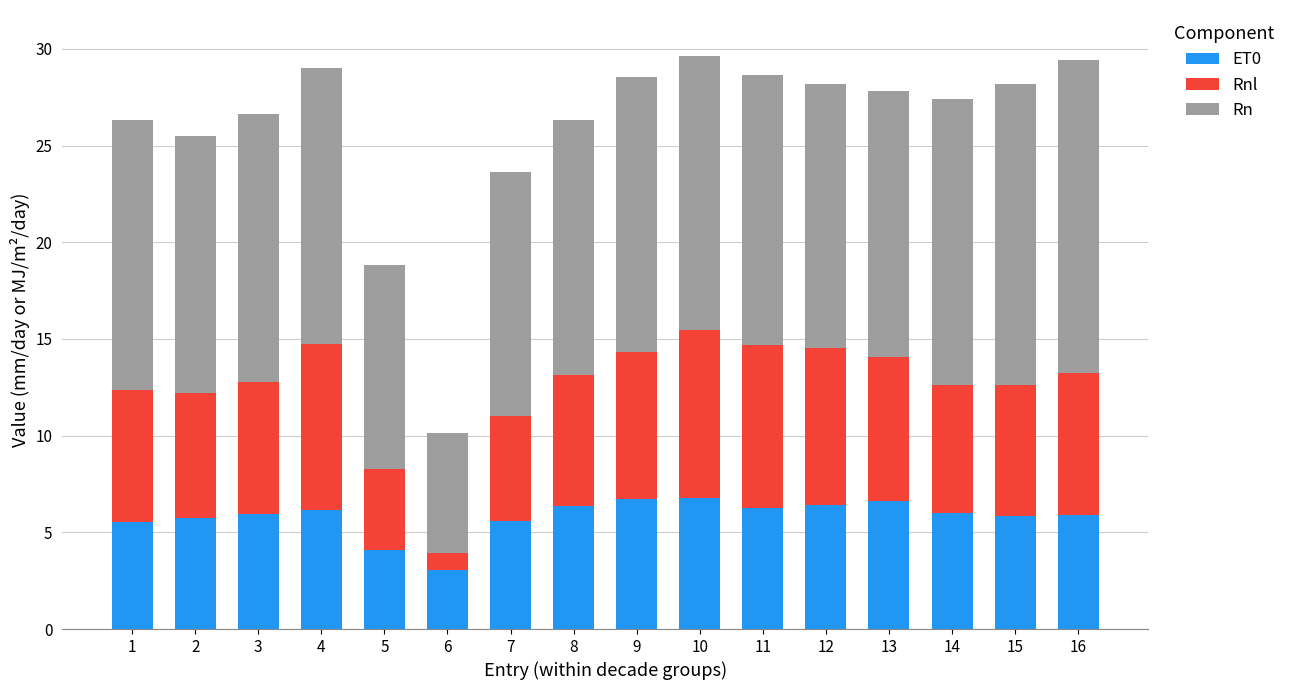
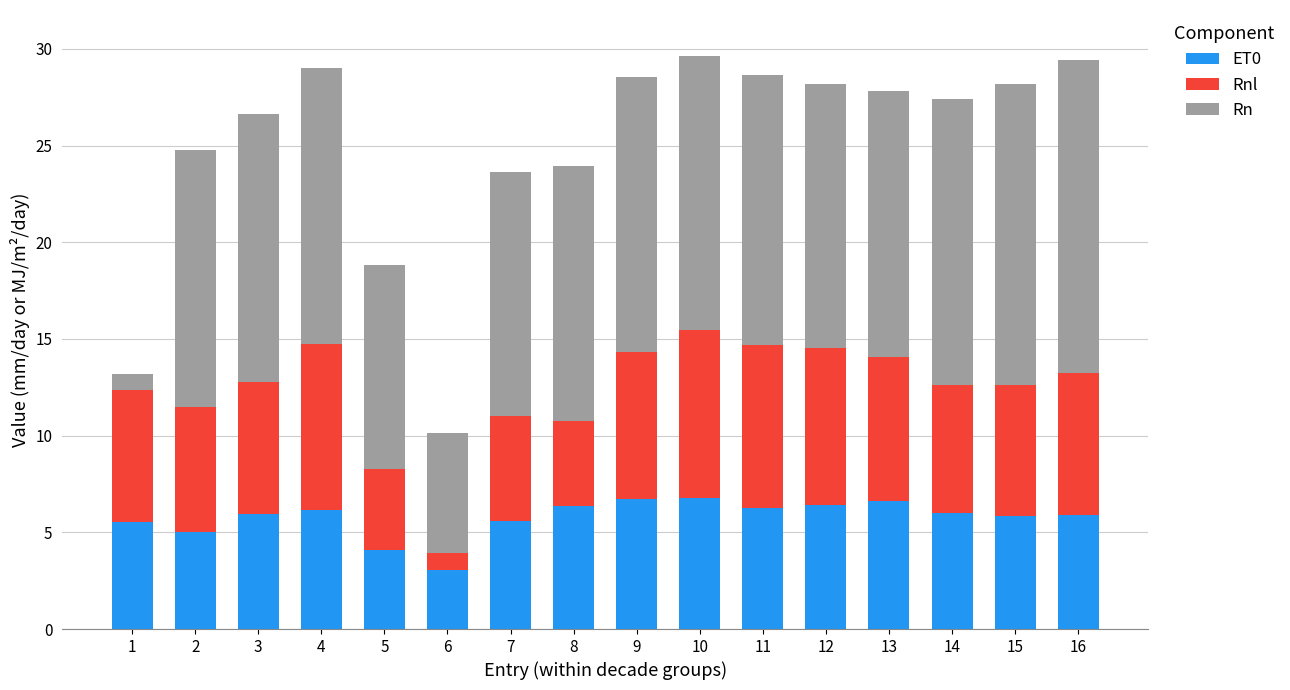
Rn, 1: 14.0 -> 0.8
ET0, 2: 5.8 -> 5.0
Rnl, 8: 6.8 -> 4.4
